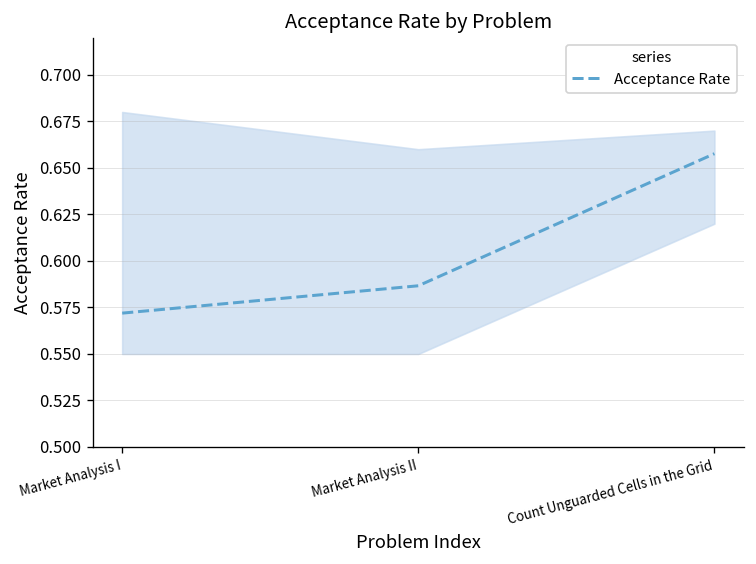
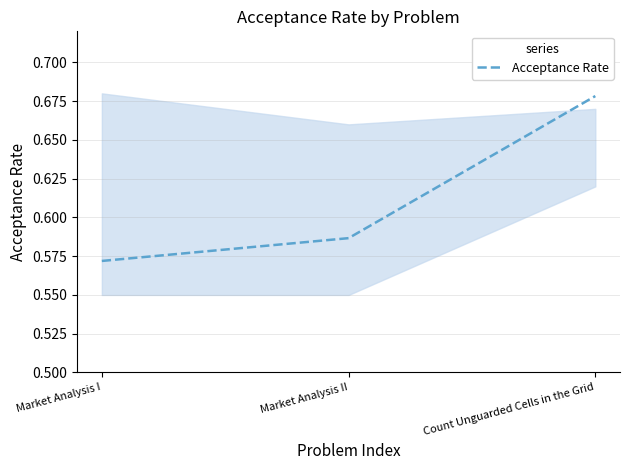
Acceptance Rate, Count Unguarded Cells in the Grid: 0.658 -> 0.678
